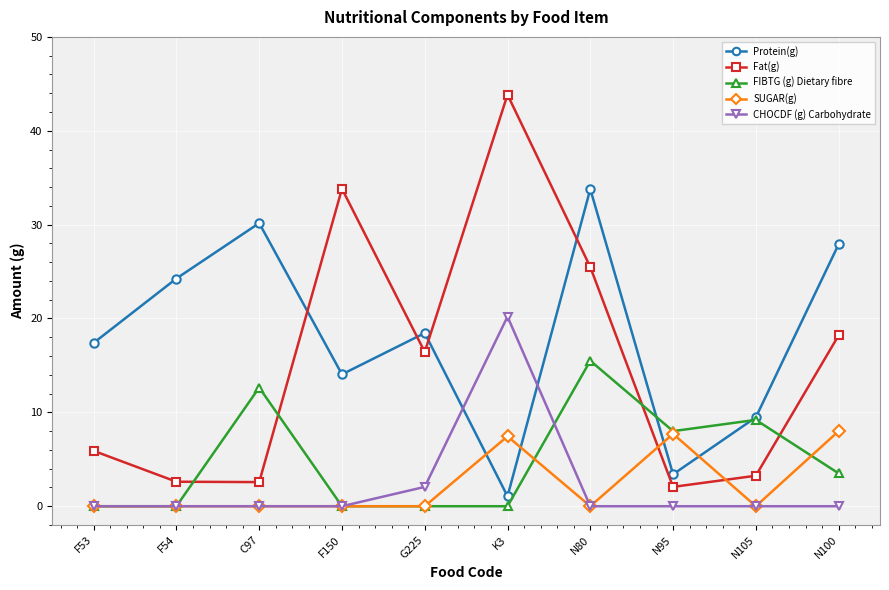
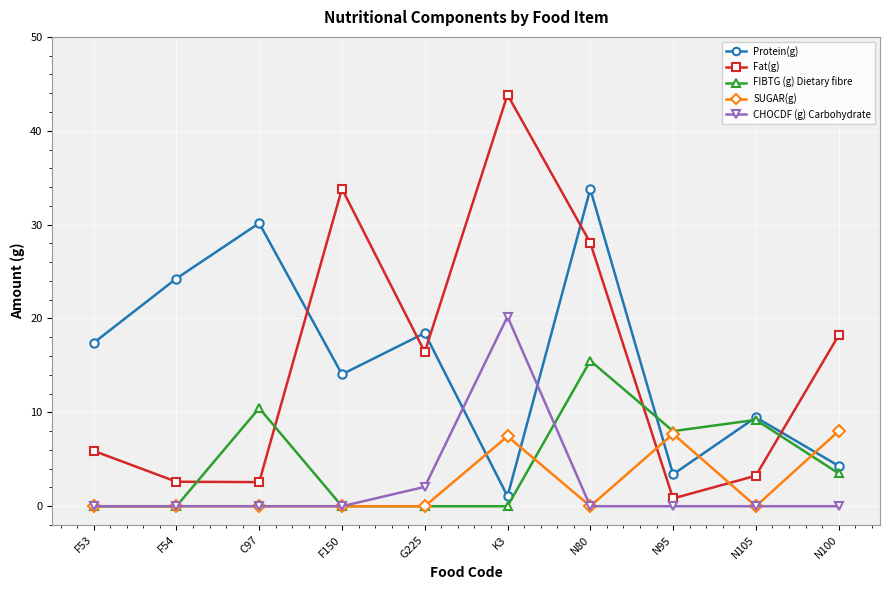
FIBTG (g) Dietary fibre, C97: 13 -> 10
Fat(g), N80: 25 -> 28
Fat(g), N95: 2 -> 1
Protein(g), N100: 28 -> 4
